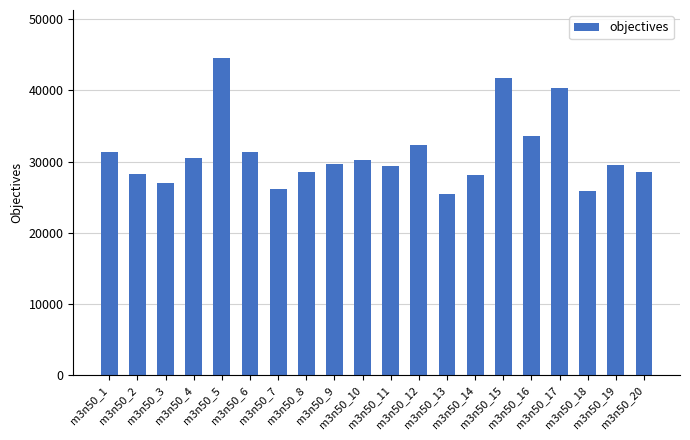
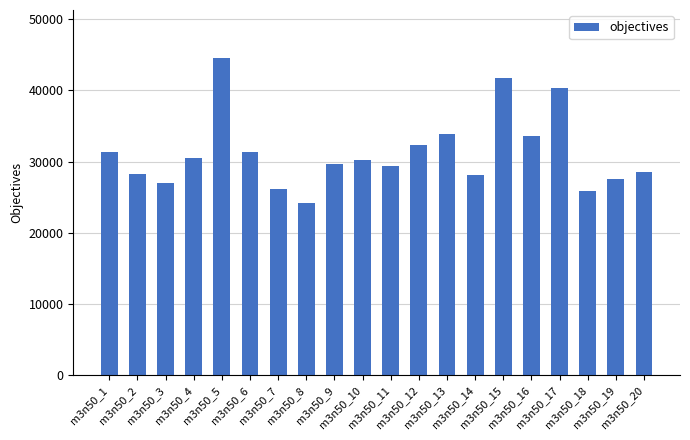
m3n50_8: 29000 -> 24000
m3n50_13: 25000 -> 34000
m3n50_19: 30000 -> 28000
